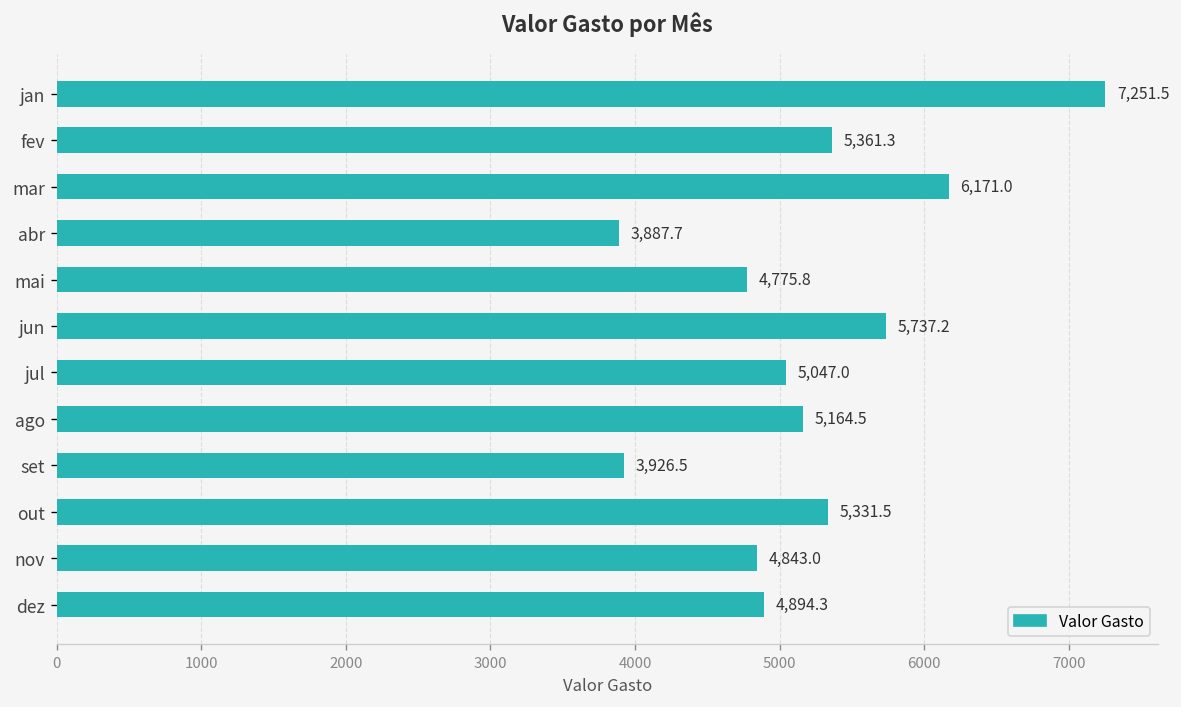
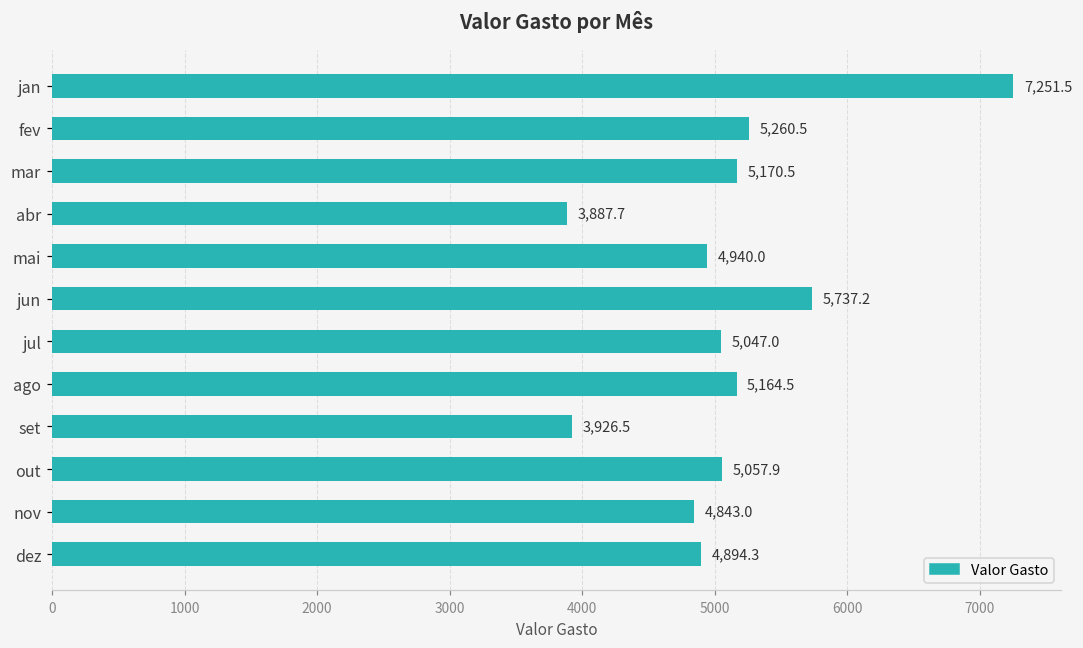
fev: 5,361.3 -> 5,260.5
mar: 6,171.0 -> 5,170.5
mai: 4,775.8 -> 4,940.0
out: 5,331.5 -> 5,057.9
